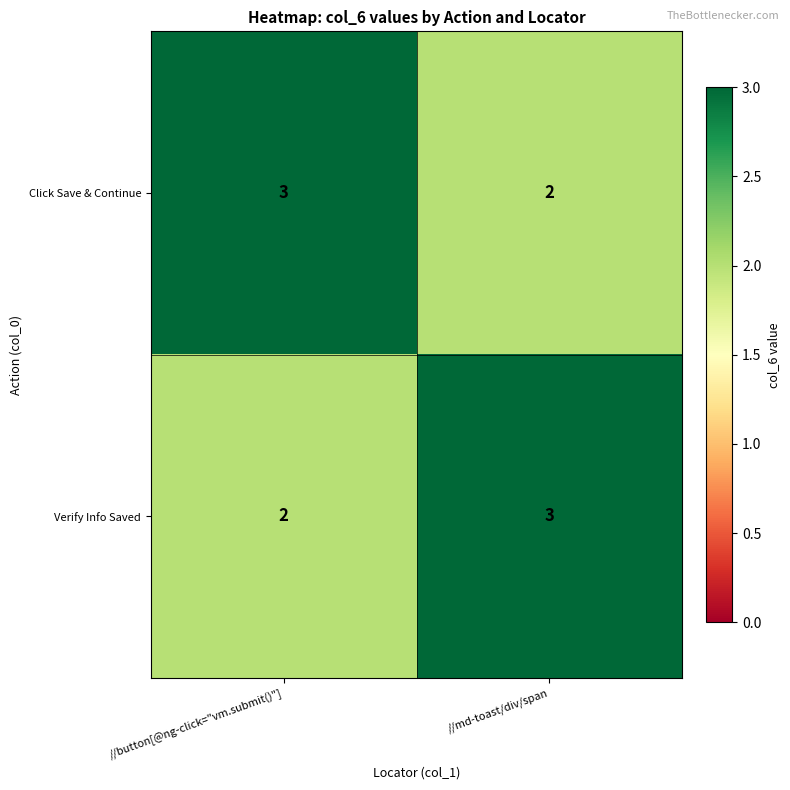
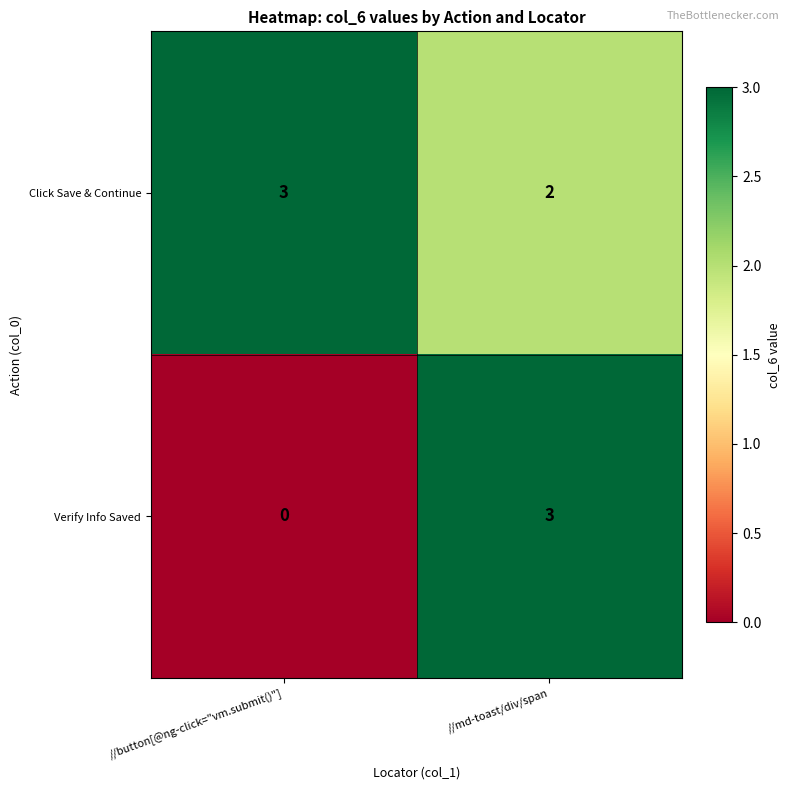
Verify Info Saved, //button[@ng-click="vm.submit()"]: 2 -> 0
